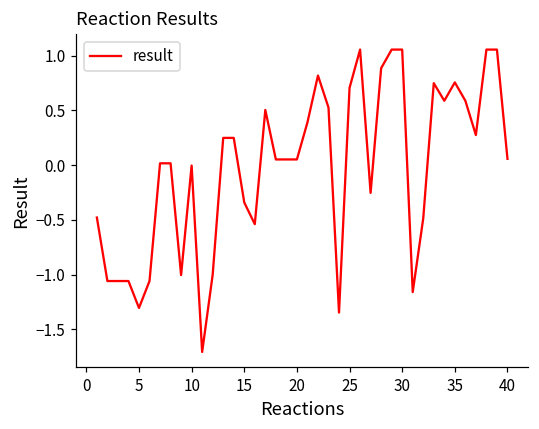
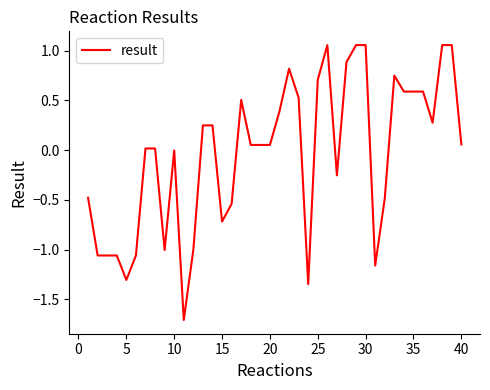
15: -0.3 -> -0.7
35: 0.8 -> 0.6
